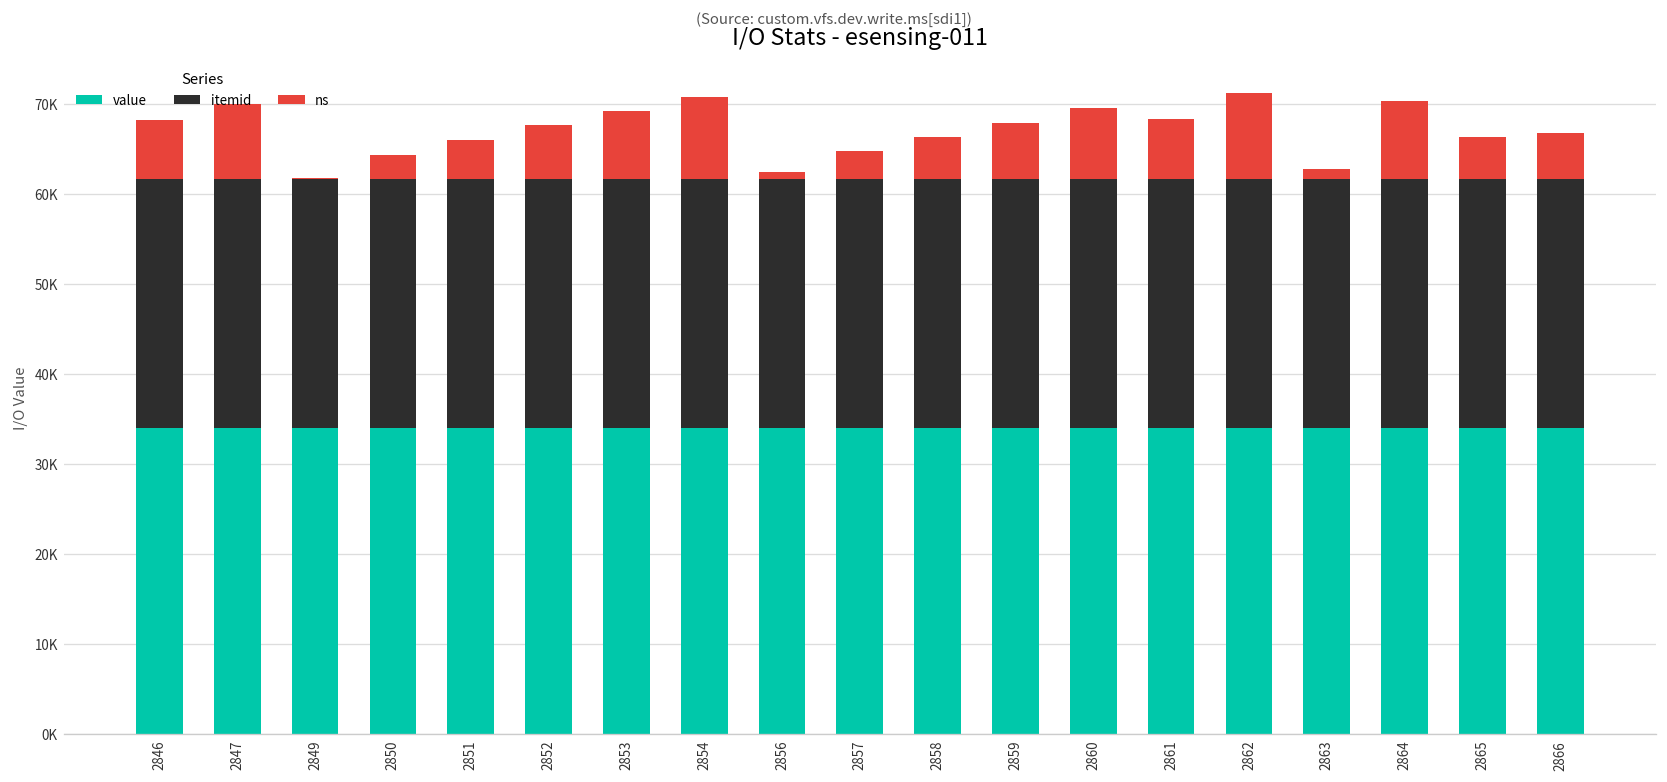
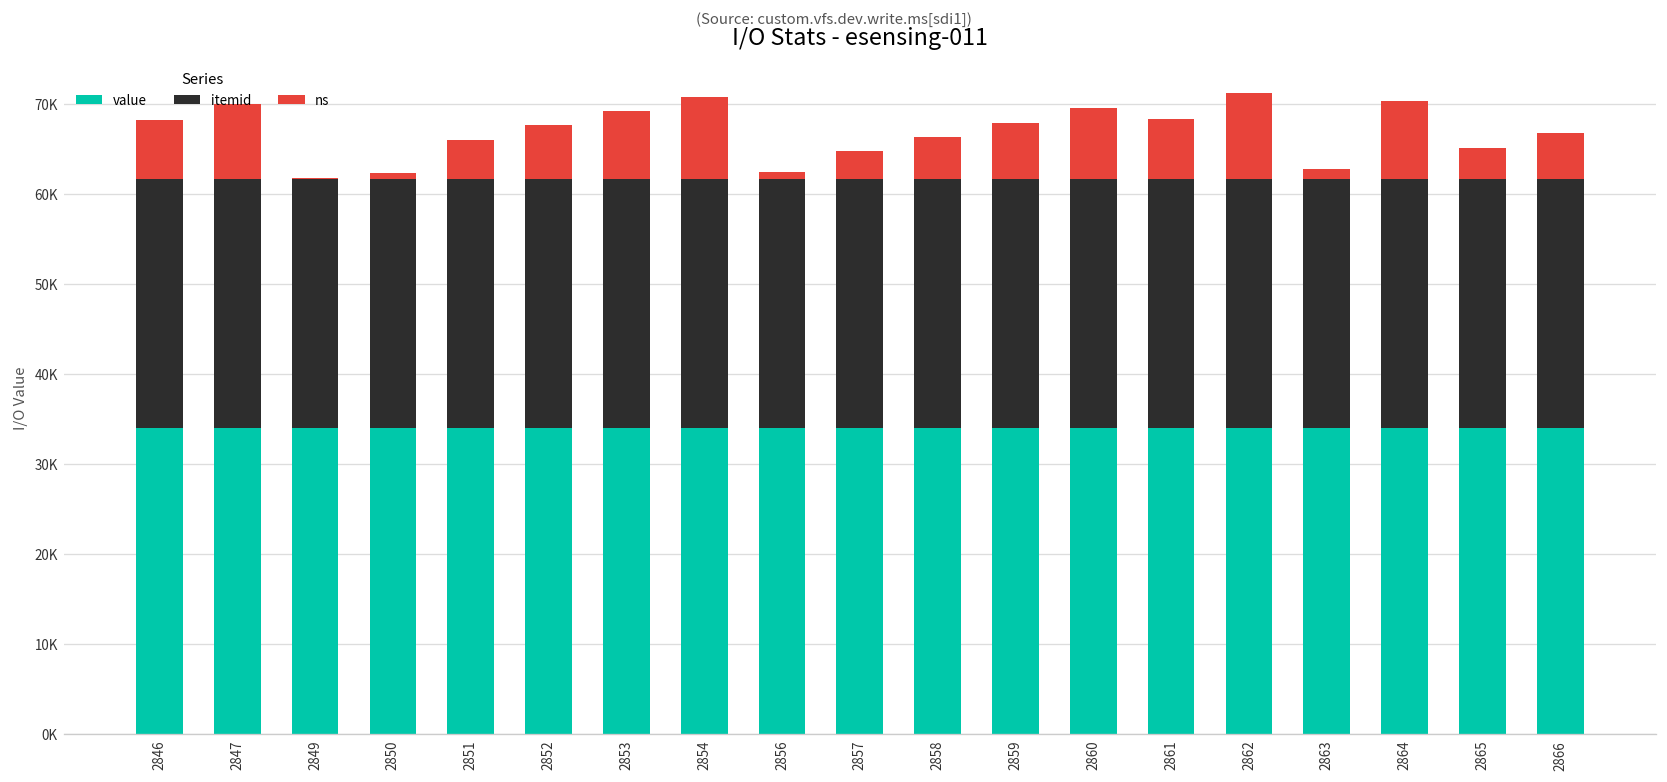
ns, 2850: 3000 -> 1000
ns, 2865: 5000 -> 3000
